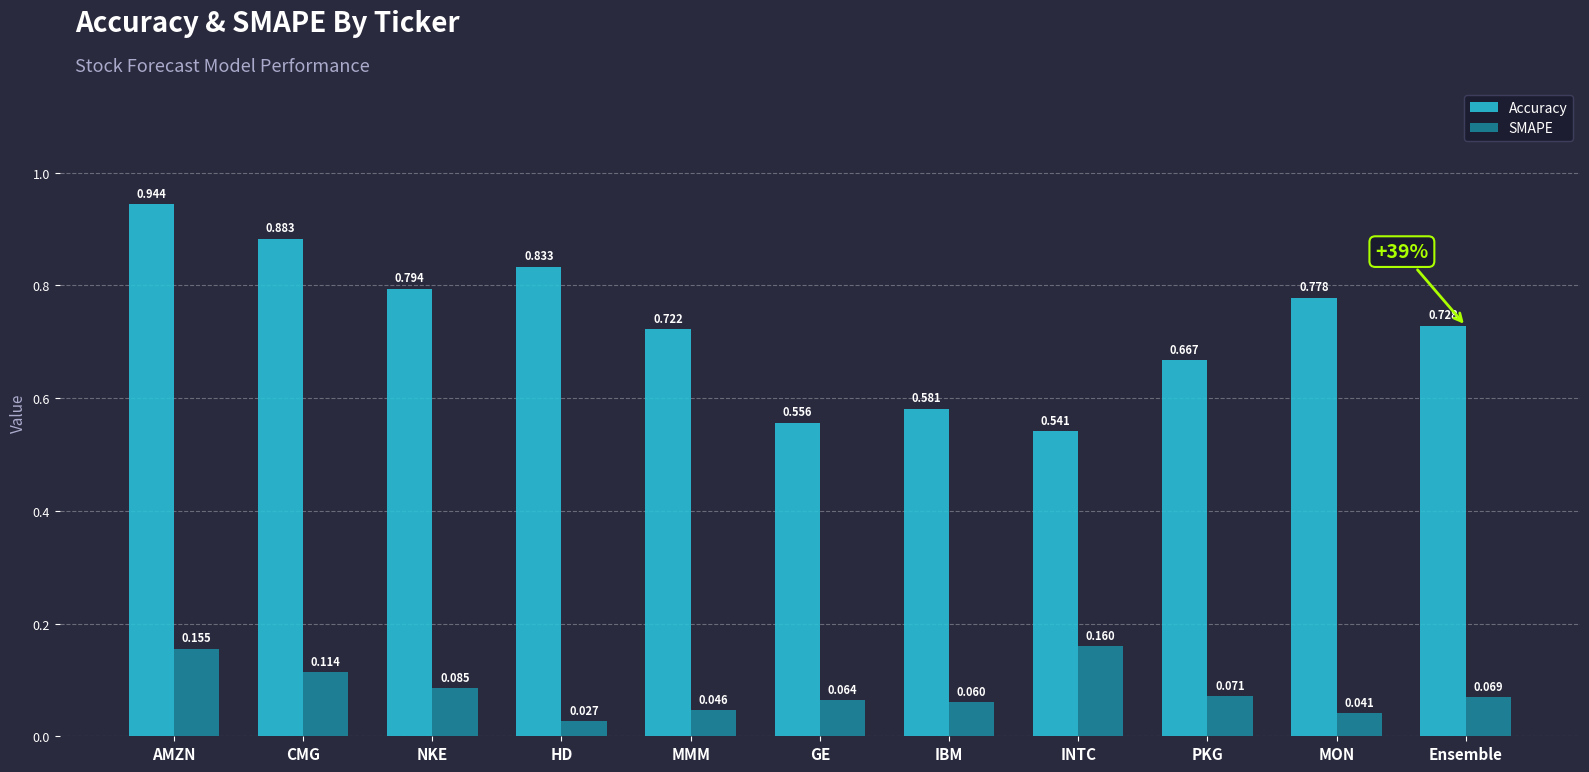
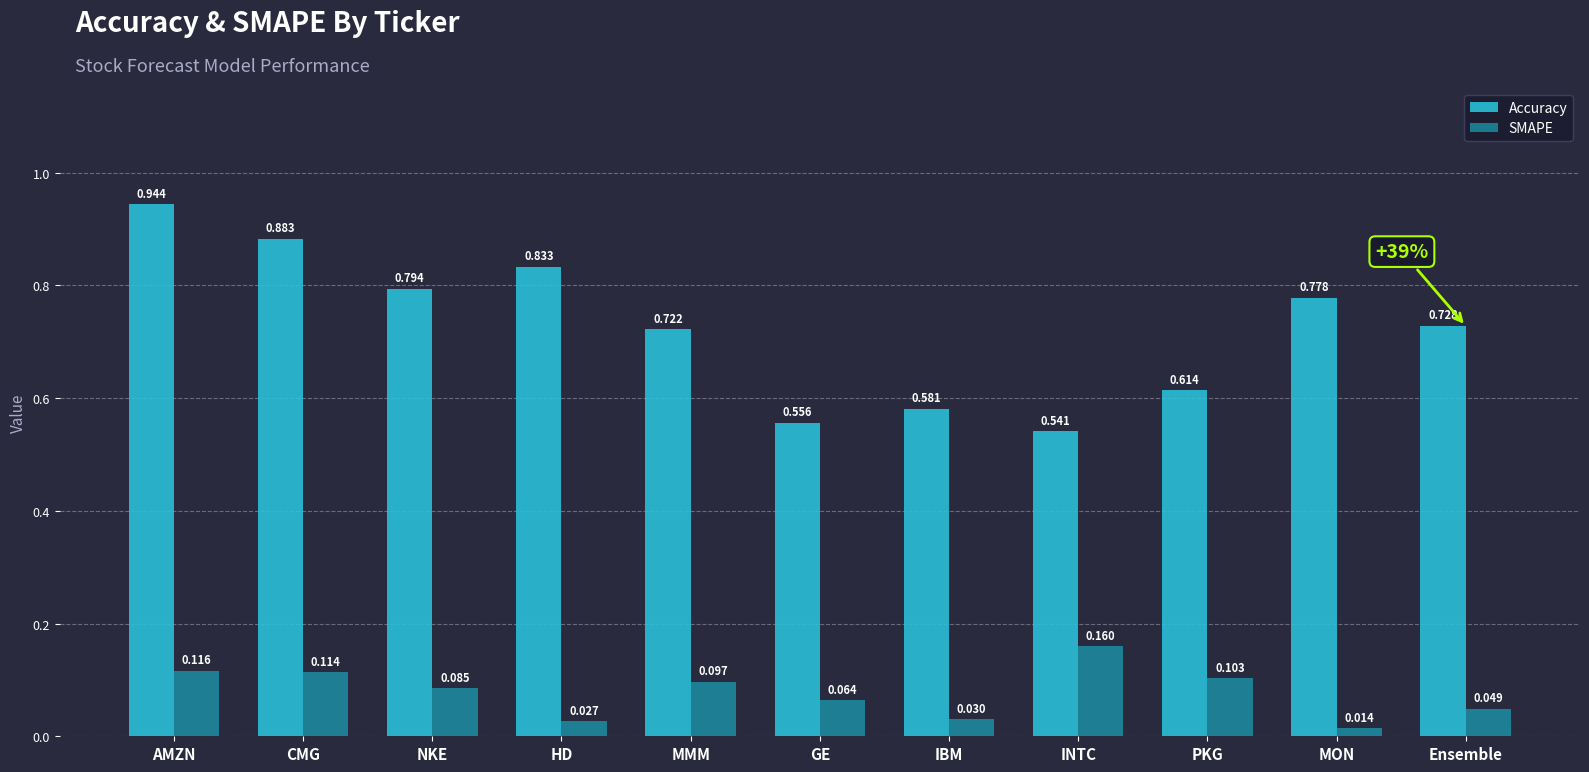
SMAPE, AMZN: 0.155 -> 0.116
SMAPE, MMM: 0.046 -> 0.097
SMAPE, IBM: 0.060 -> 0.030
Accuracy, PKG: 0.667 -> 0.614
SMAPE, PKG: 0.071 -> 0.103
SMAPE, MON: 0.041 -> 0.014
SMAPE, Ensemble: 0.069 -> 0.049
